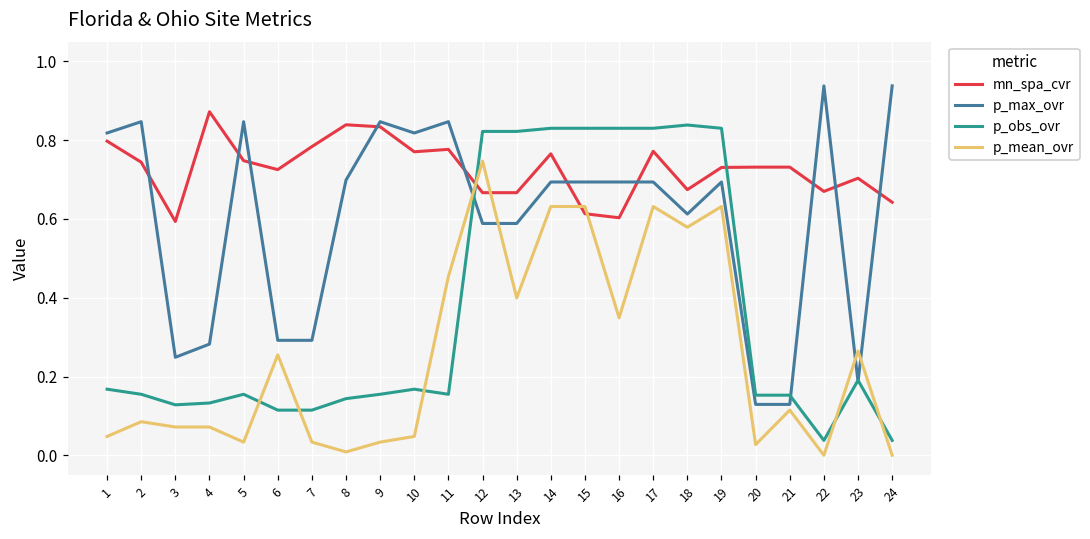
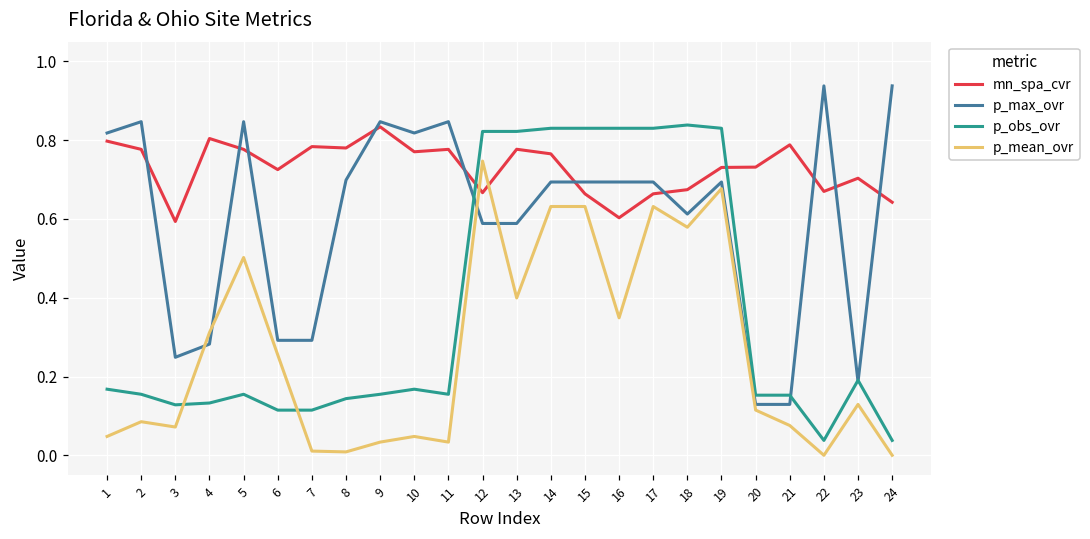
mn_spa_cvr, 2: 0.74 -> 0.78
mn_spa_cvr, 4: 0.87 -> 0.80
p_mean_ovr, 4: 0.07 -> 0.31
mn_spa_cvr, 5: 0.75 -> 0.78
p_mean_ovr, 5: 0.03 -> 0.50
p_mean_ovr, 7: 0.03 -> 0.01
mn_spa_cvr, 8: 0.84 -> 0.78
p_mean_ovr, 11: 0.45 -> 0.03
mn_spa_cvr, 13: 0.67 -> 0.78
mn_spa_cvr, 15: 0.61 -> 0.66
mn_spa_cvr, 17: 0.77 -> 0.66
p_mean_ovr, 19: 0.63 -> 0.68
p_mean_ovr, 20: 0.03 -> 0.11
mn_spa_cvr, 21: 0.73 -> 0.79
p_mean_ovr, 21: 0.11 -> 0.08
p_mean_ovr, 23: 0.26 -> 0.13
